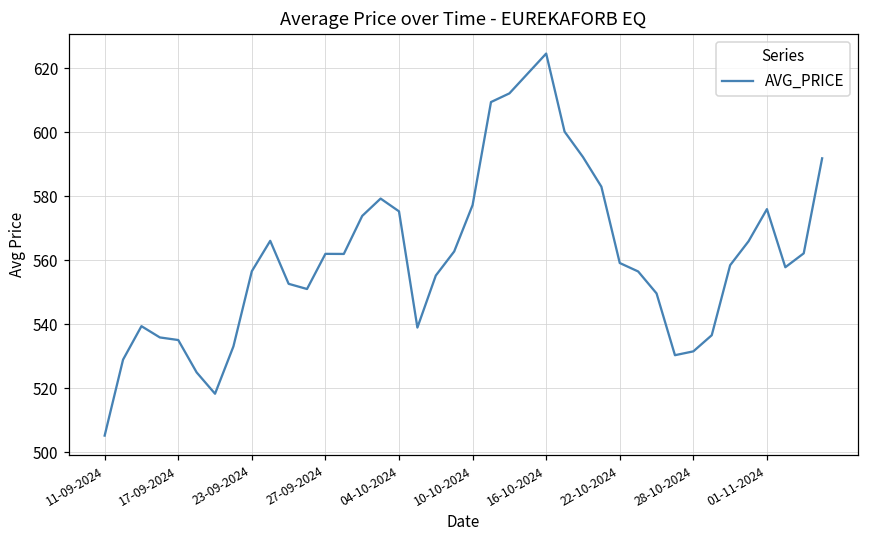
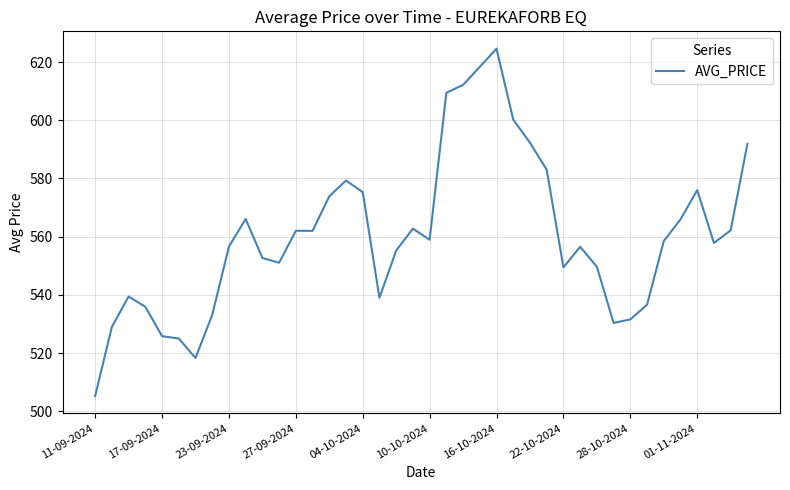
17-09-2024: 535 -> 526
10-10-2024: 577 -> 559
22-10-2024: 559 -> 549
